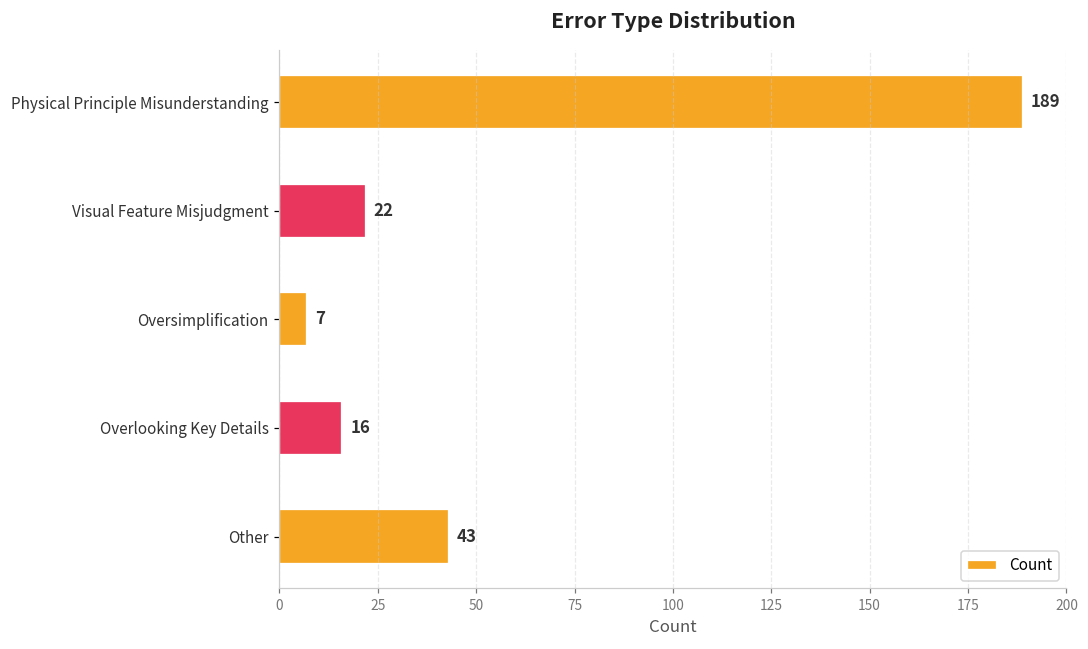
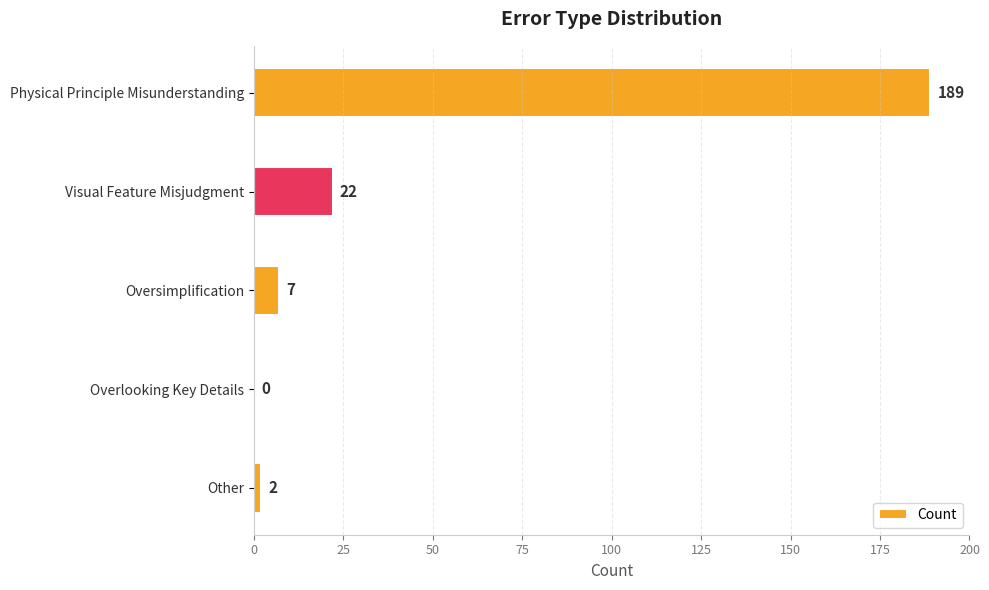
Overlooking Key Details: 16 -> 0
Other: 43 -> 2
